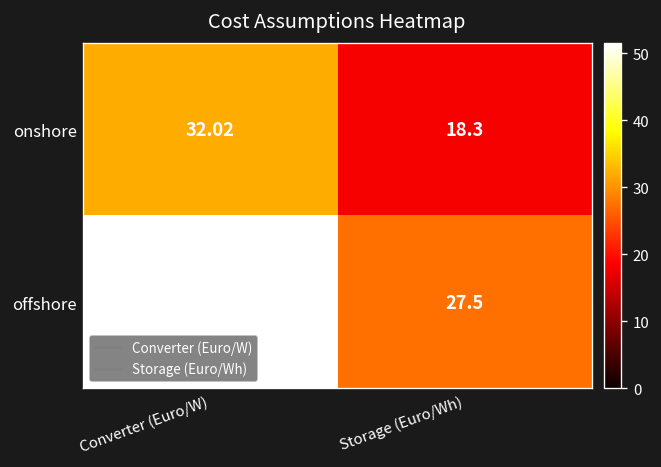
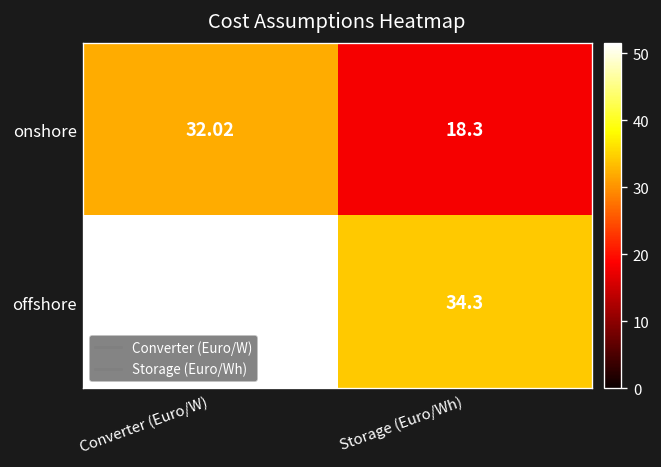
offshore, Storage (Euro/Wh): 27.5 -> 34.3
